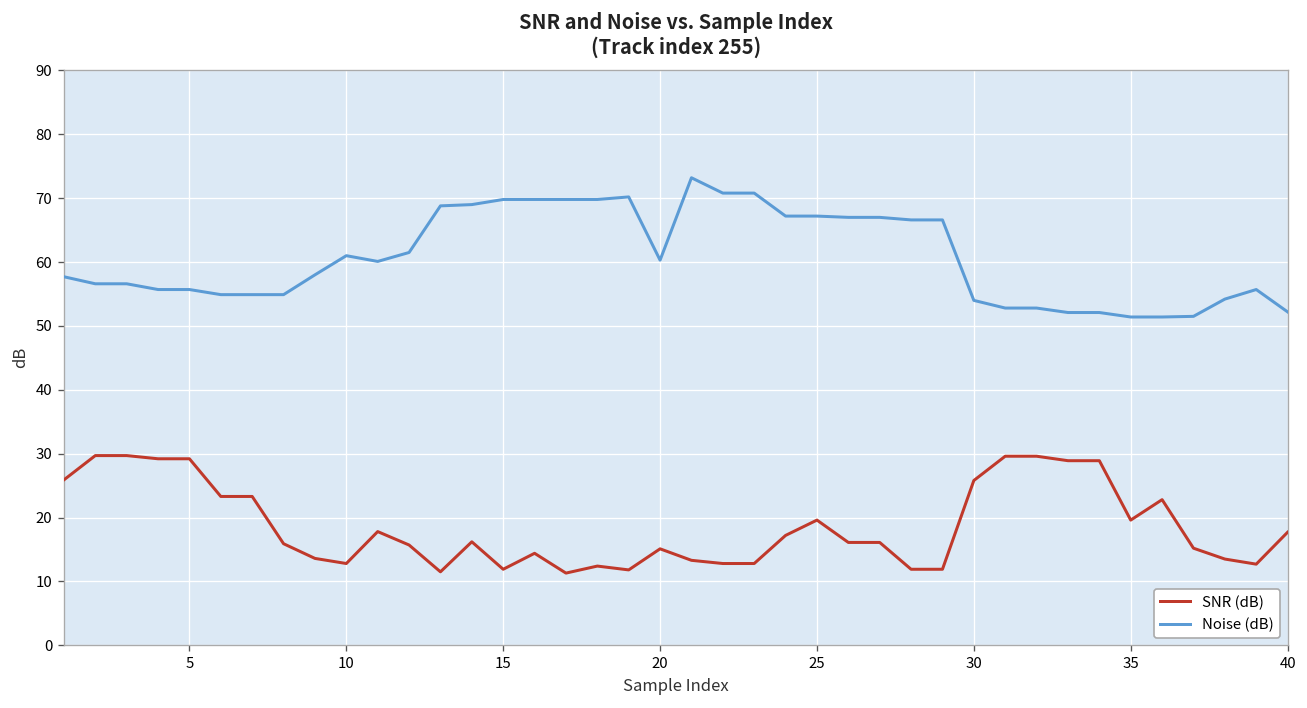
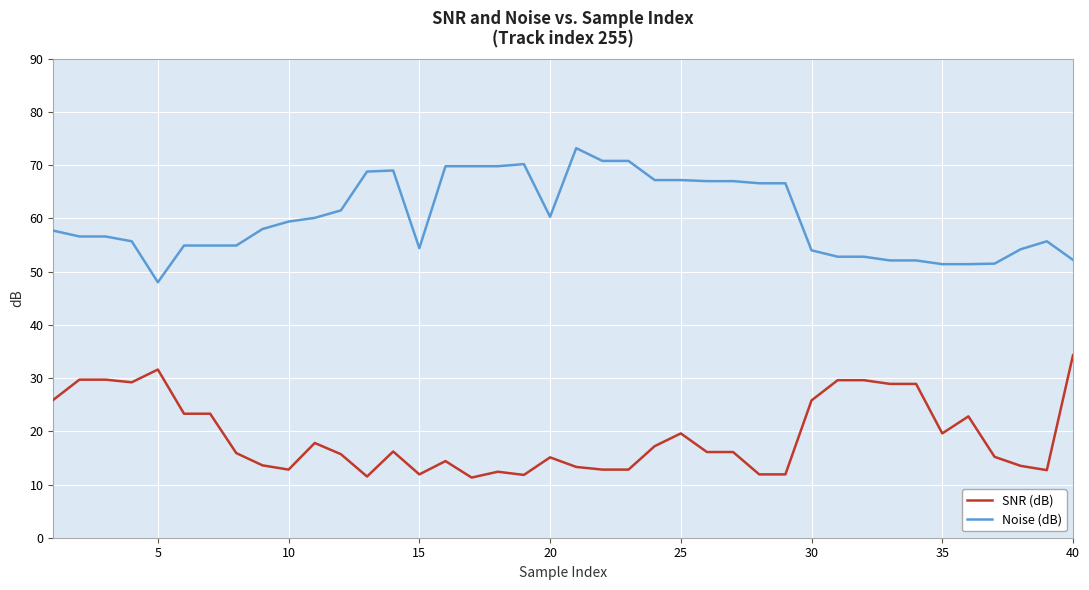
SNR (dB), 5: 29 -> 32
Noise (dB), 5: 56 -> 48
Noise (dB), 10: 61 -> 59
Noise (dB), 15: 70 -> 54
SNR (dB), 40: 18 -> 34
